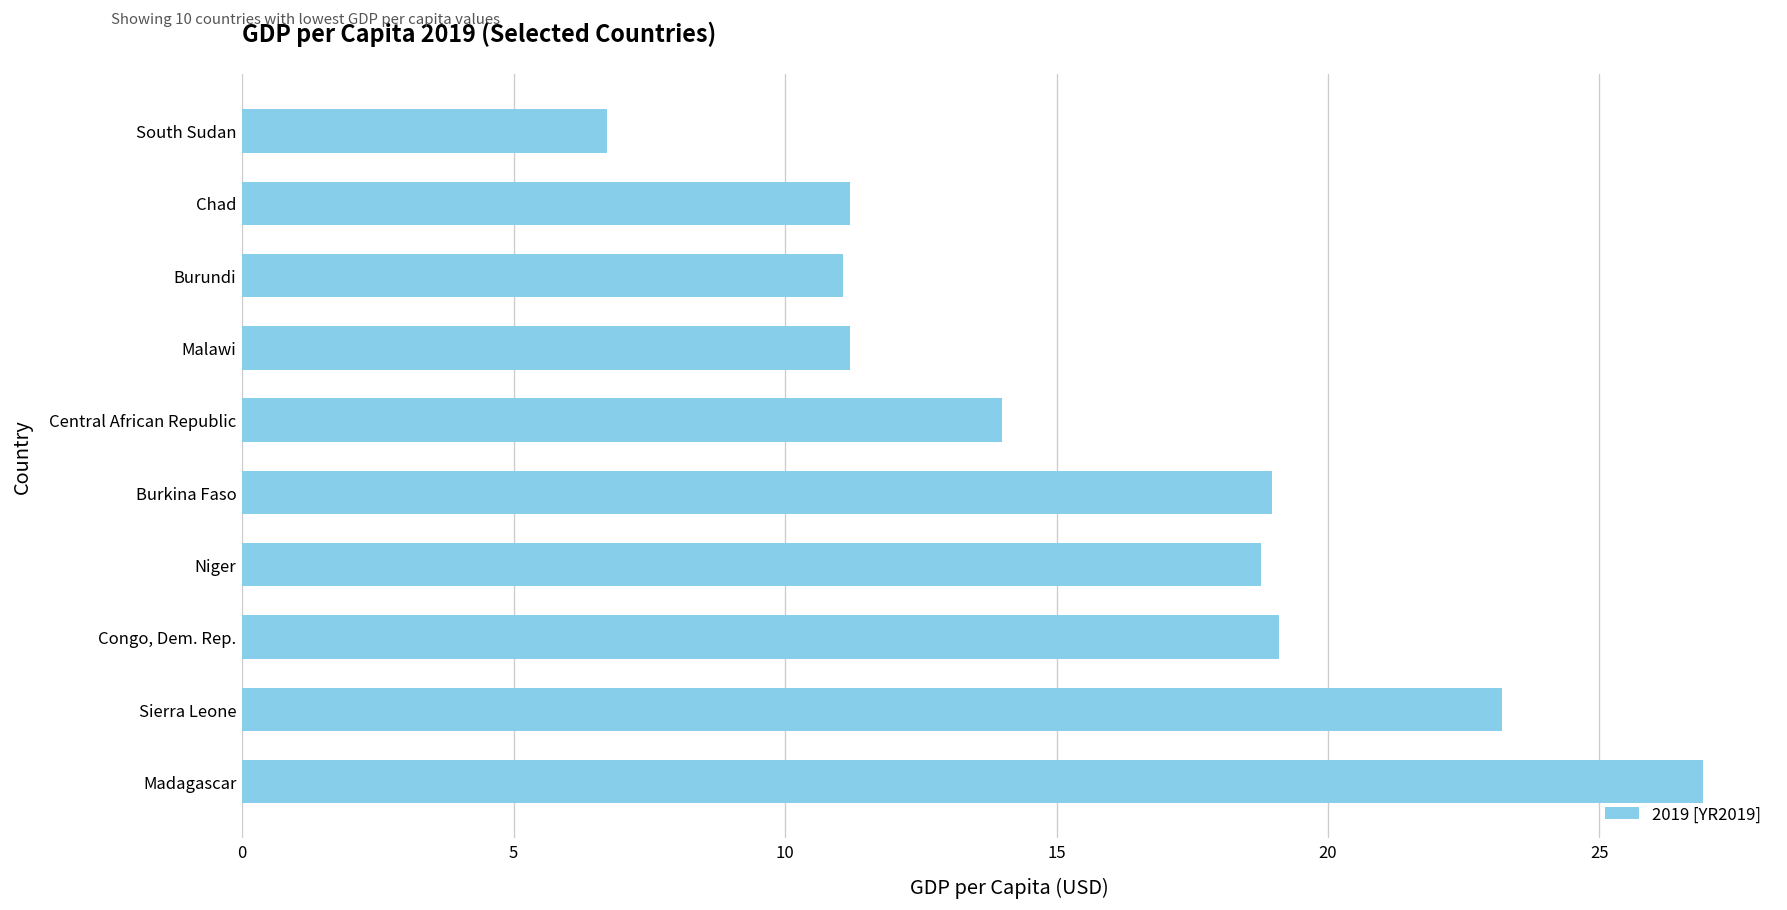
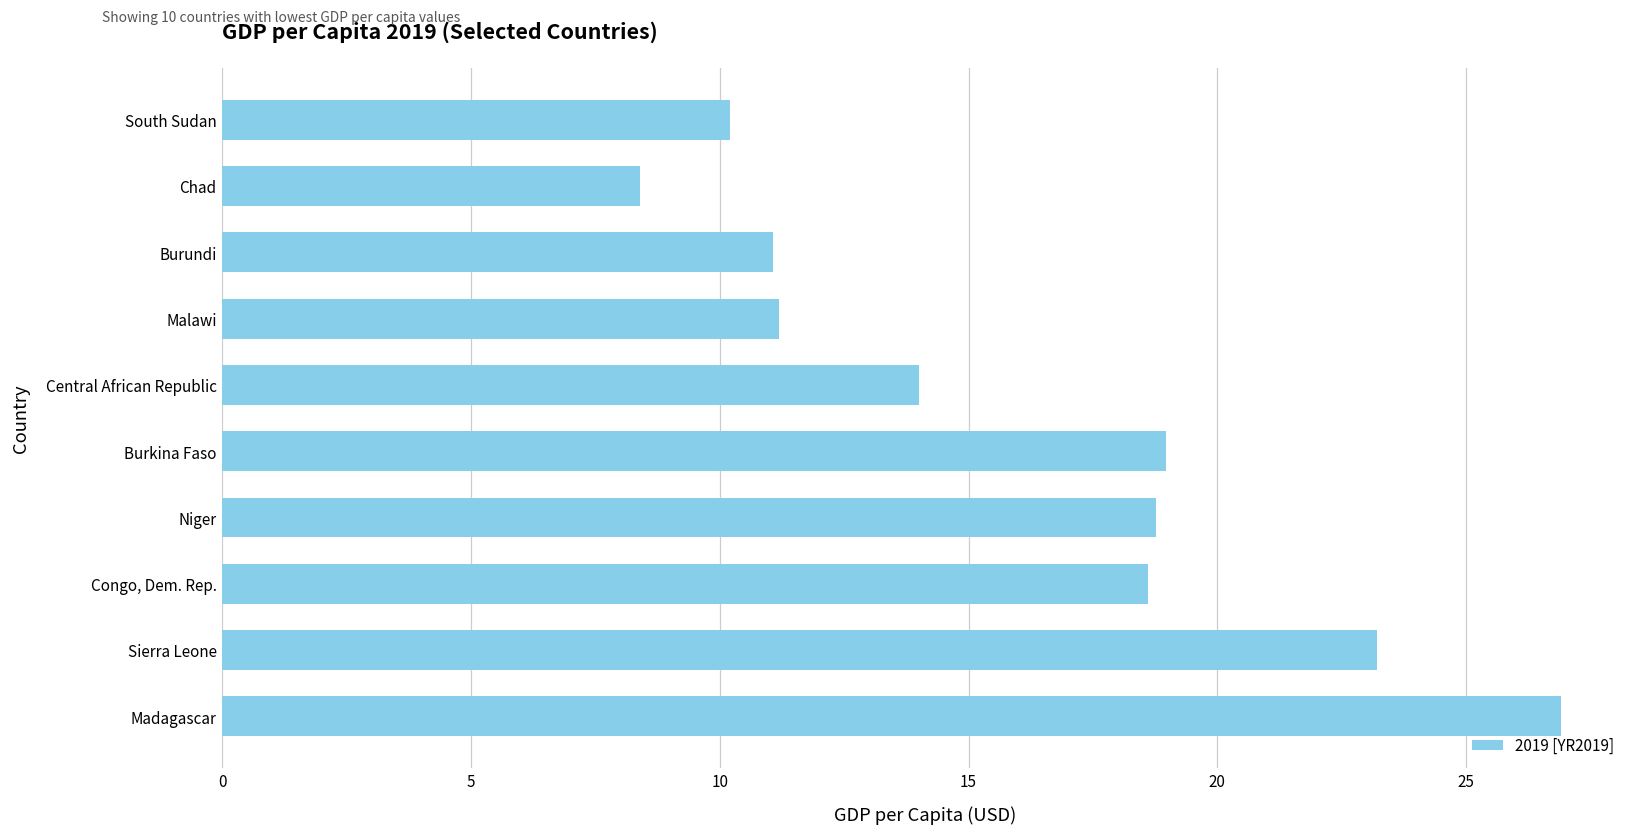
South Sudan: 6.7 -> 10.2
Chad: 11.2 -> 8.4
Congo, Dem. Rep.: 19.1 -> 18.6
